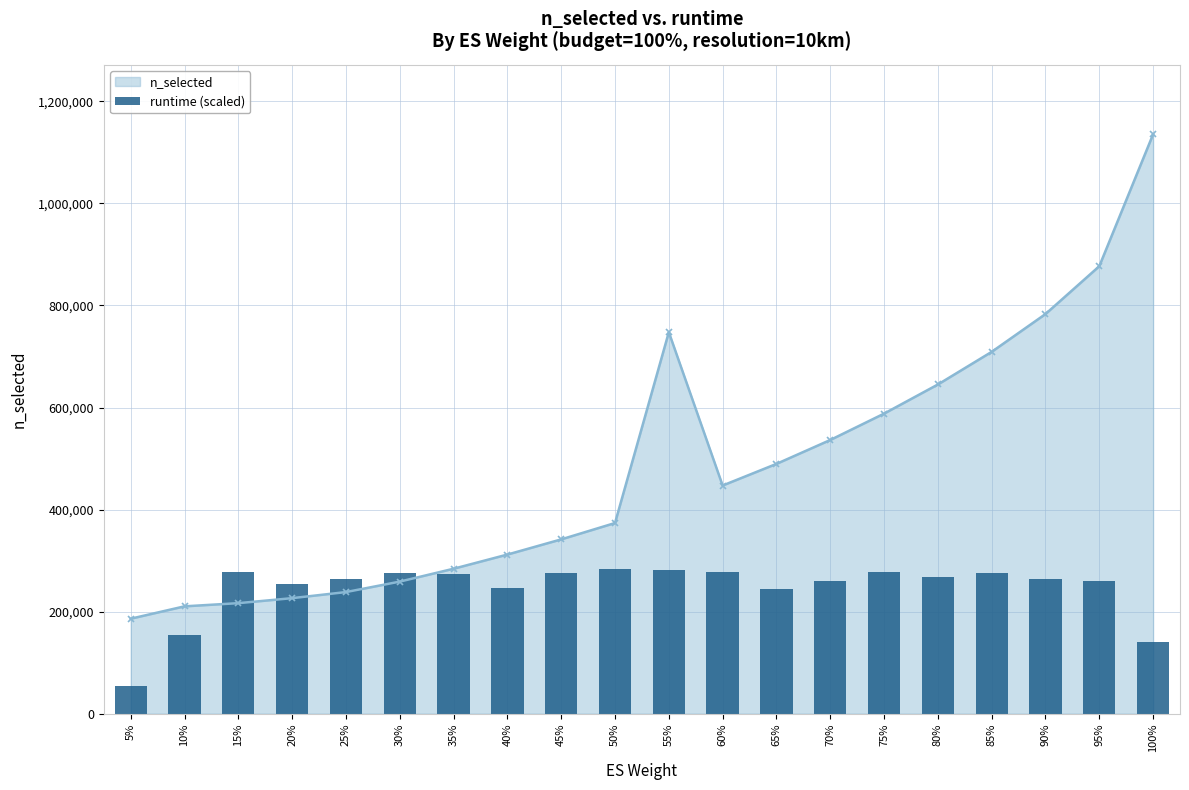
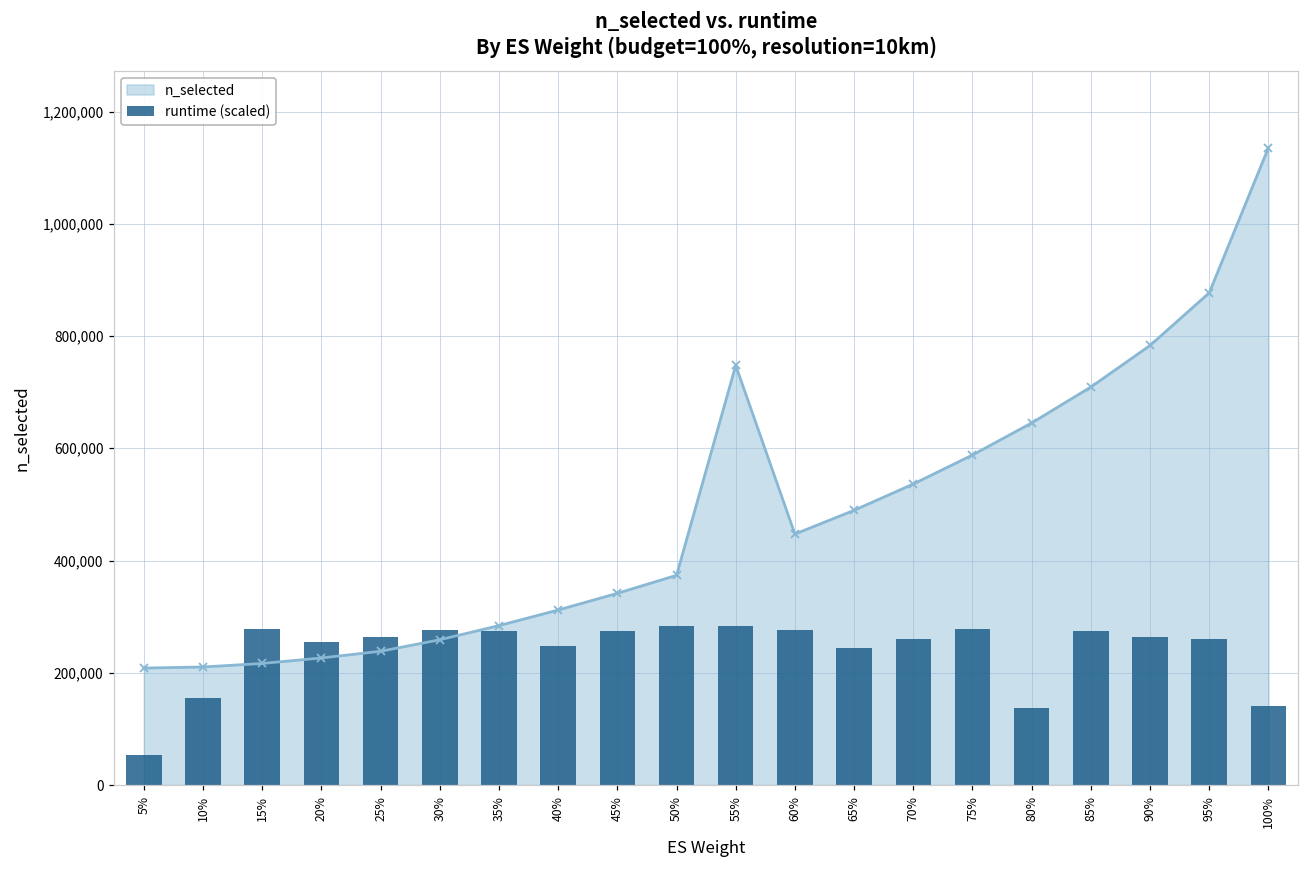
n_selected, 5%: 190,000 -> 210,000
runtime (scaled), 80%: 270,000 -> 140,000
